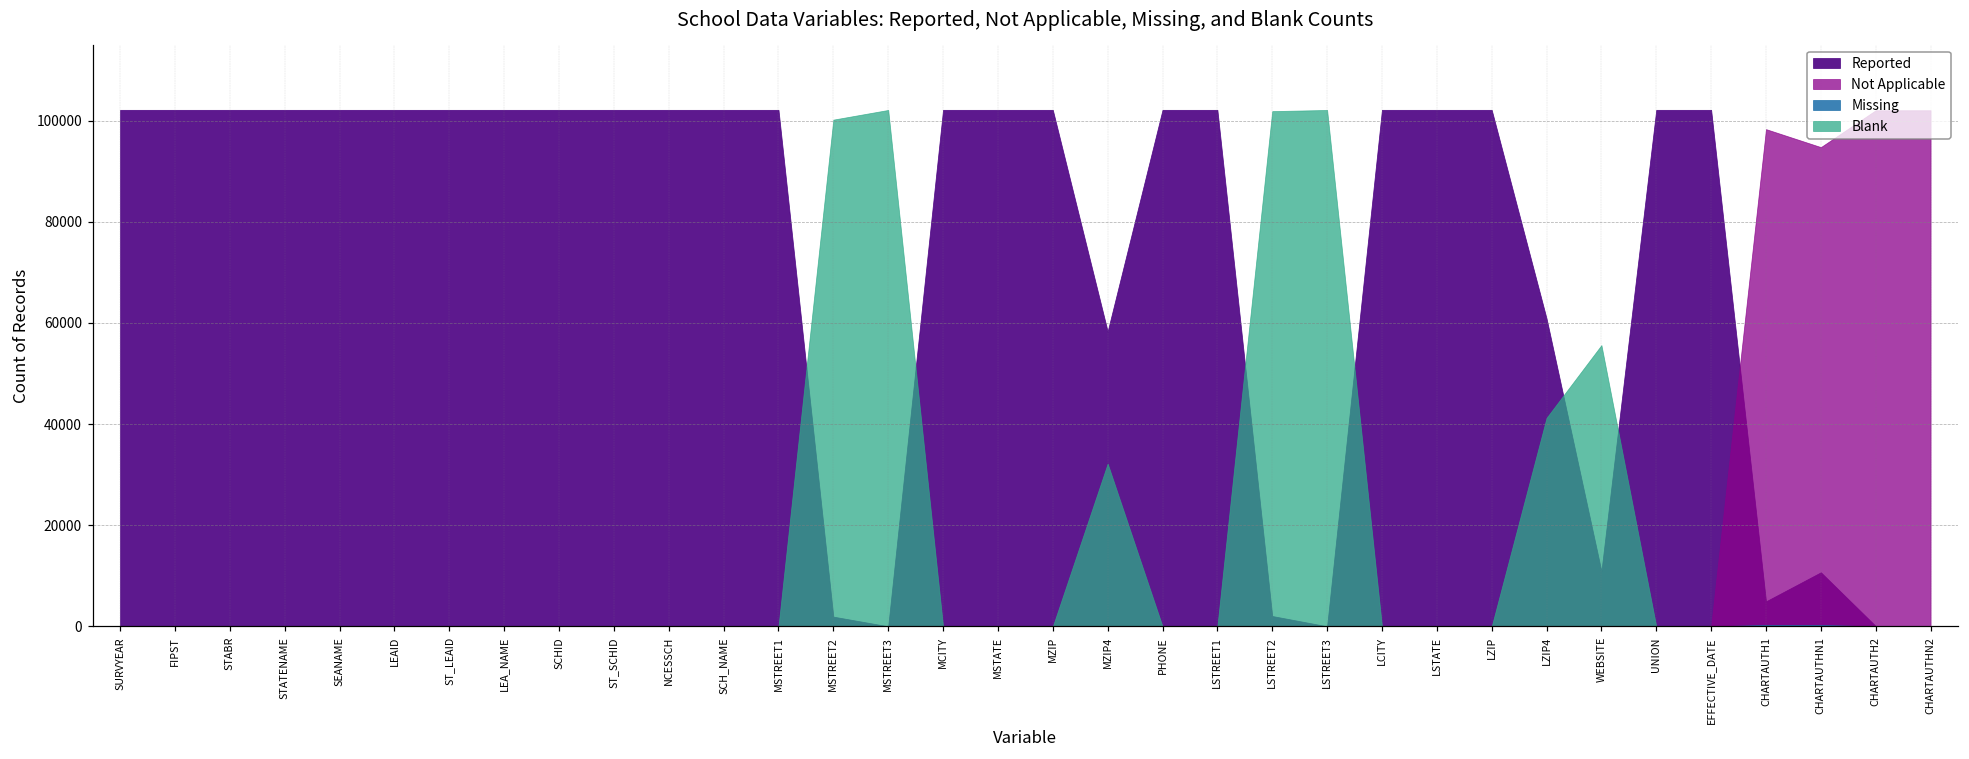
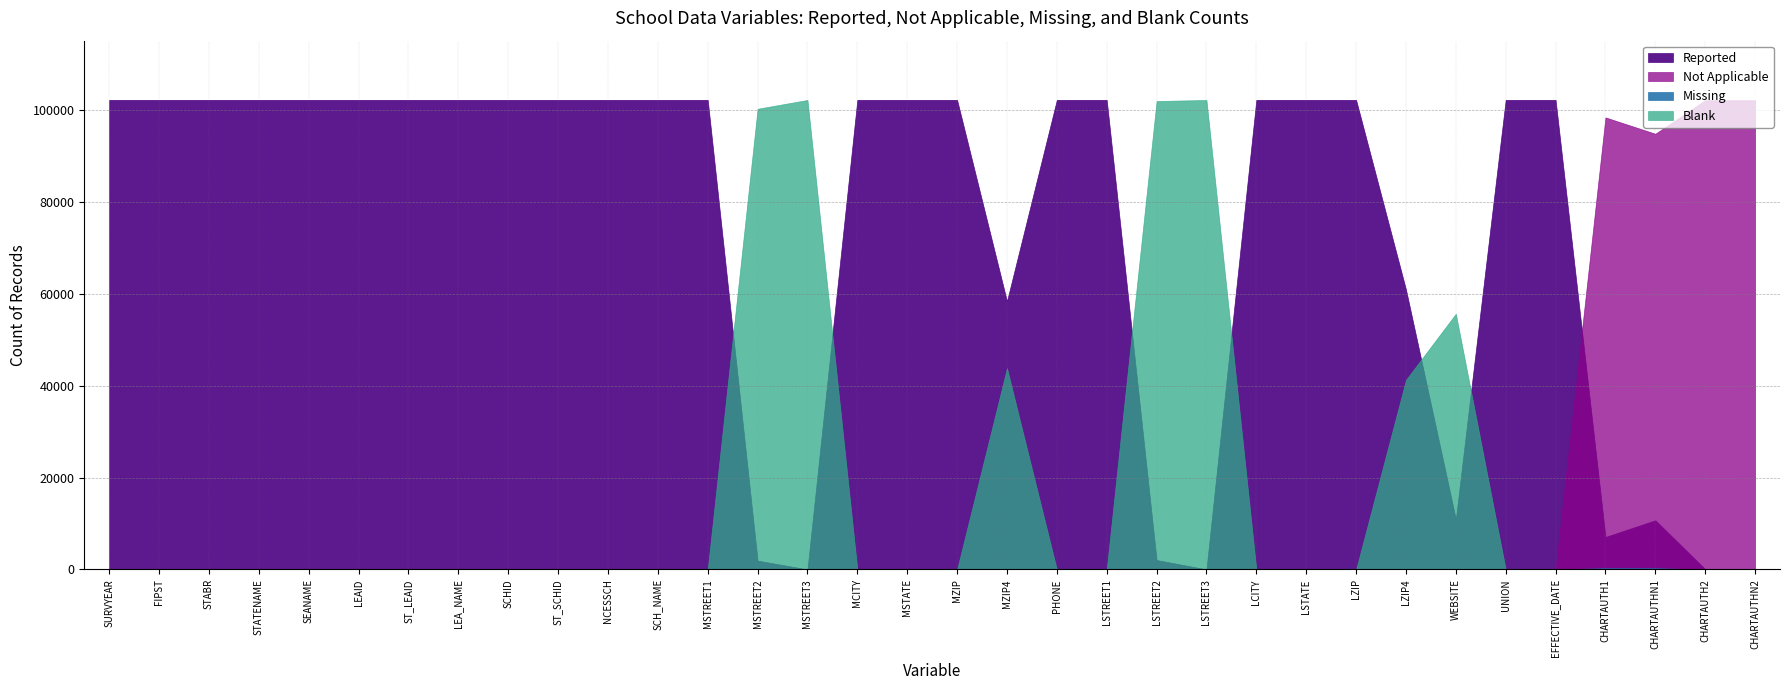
Blank, MZIP4: 32000 -> 44000
Reported, CHARTAUTH1: 5000 -> 7000
